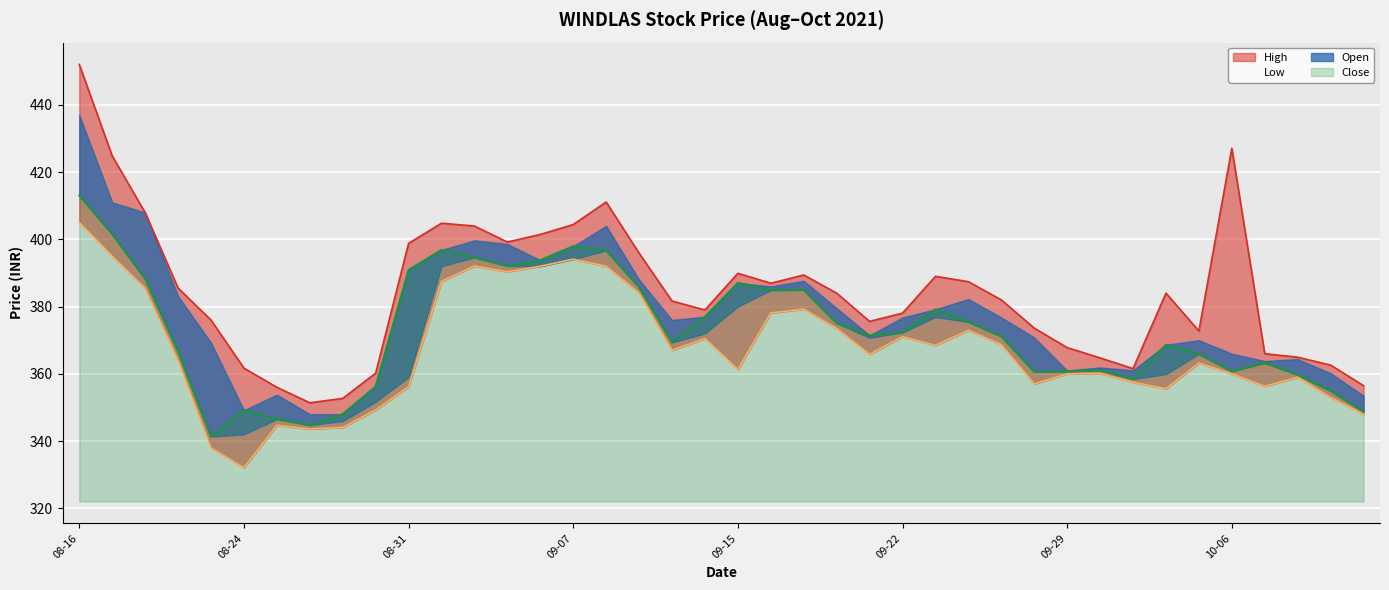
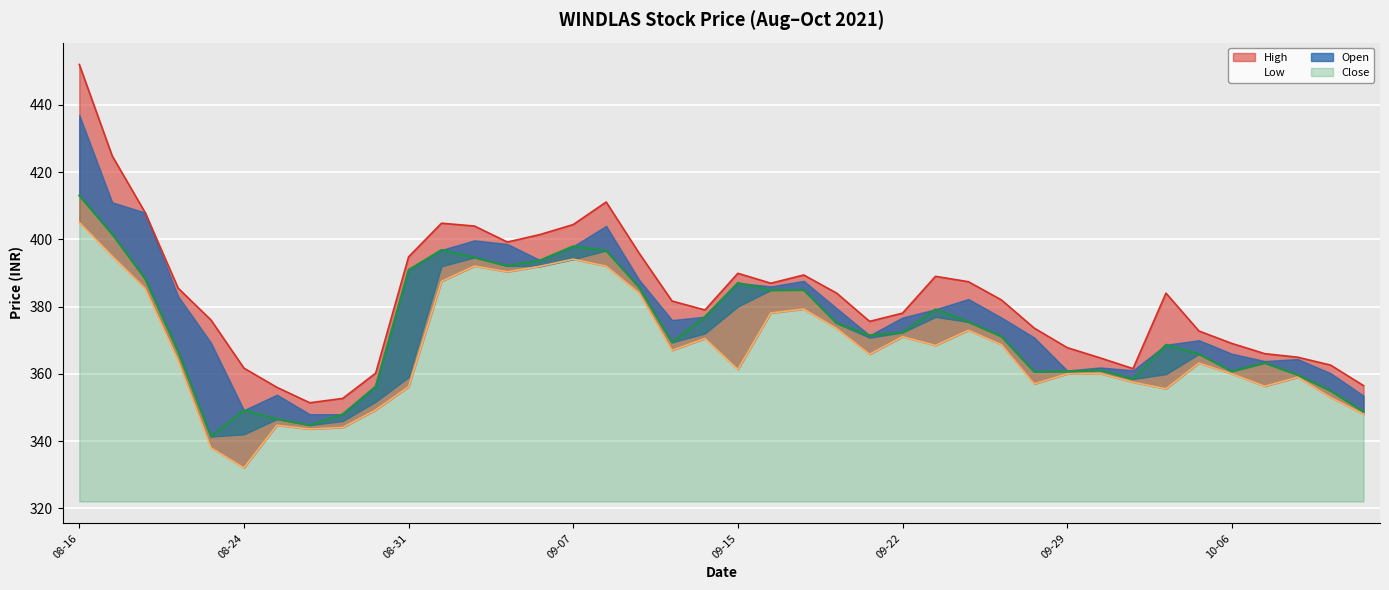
High, 08-31: 399 -> 395
High, 10-06: 427 -> 369
